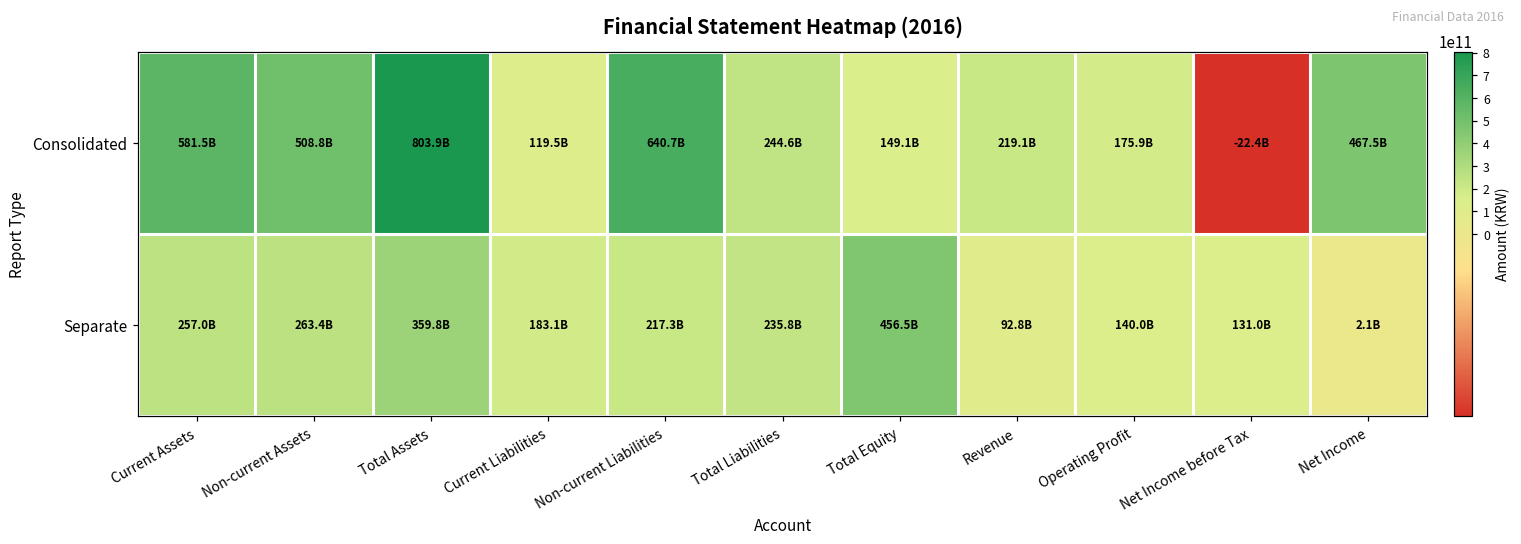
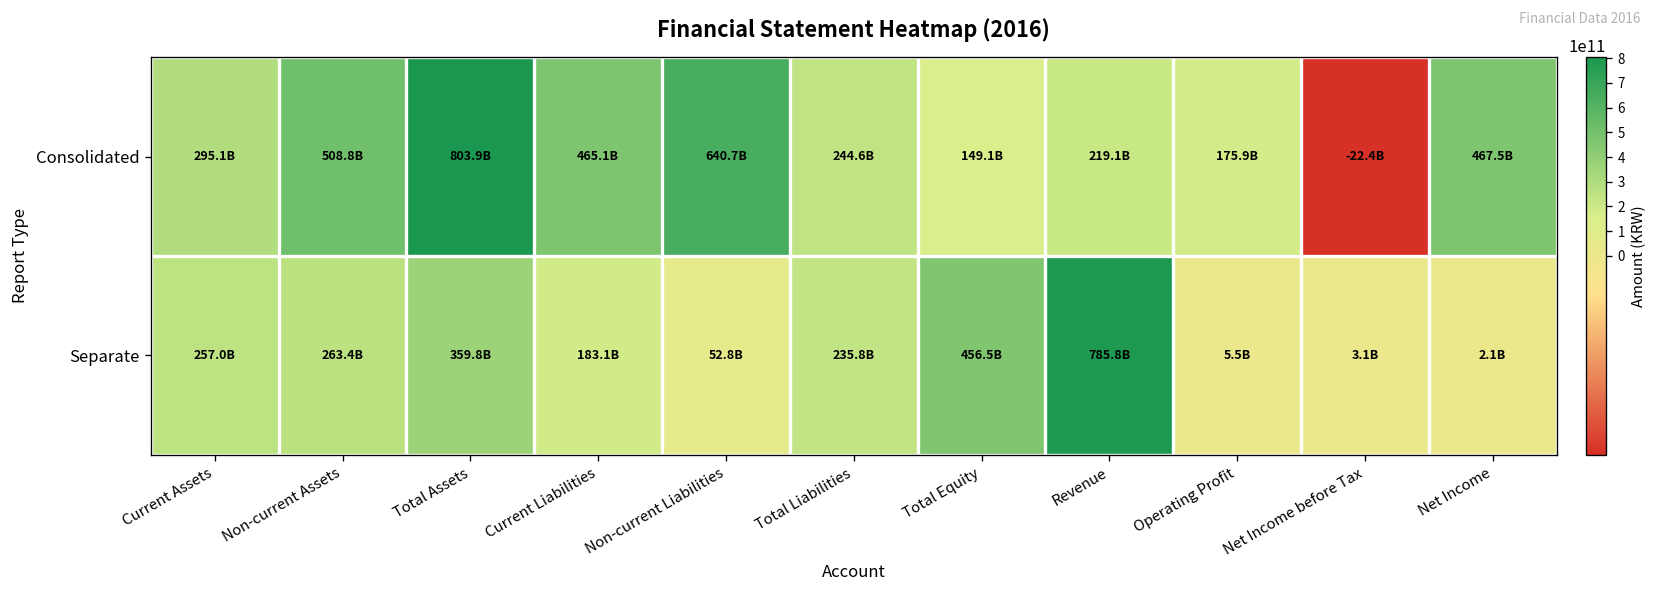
Consolidated, Current Assets: 581.5B -> 295.1B
Consolidated, Current Liabilities: 119.5B -> 465.1B
Separate, Non-current Liabilities: 217.3B -> 52.8B
Separate, Revenue: 92.8B -> 785.8B
Separate, Operating Profit: 140.0B -> 5.5B
Separate, Net Income before Tax: 131.0B -> 3.1B
